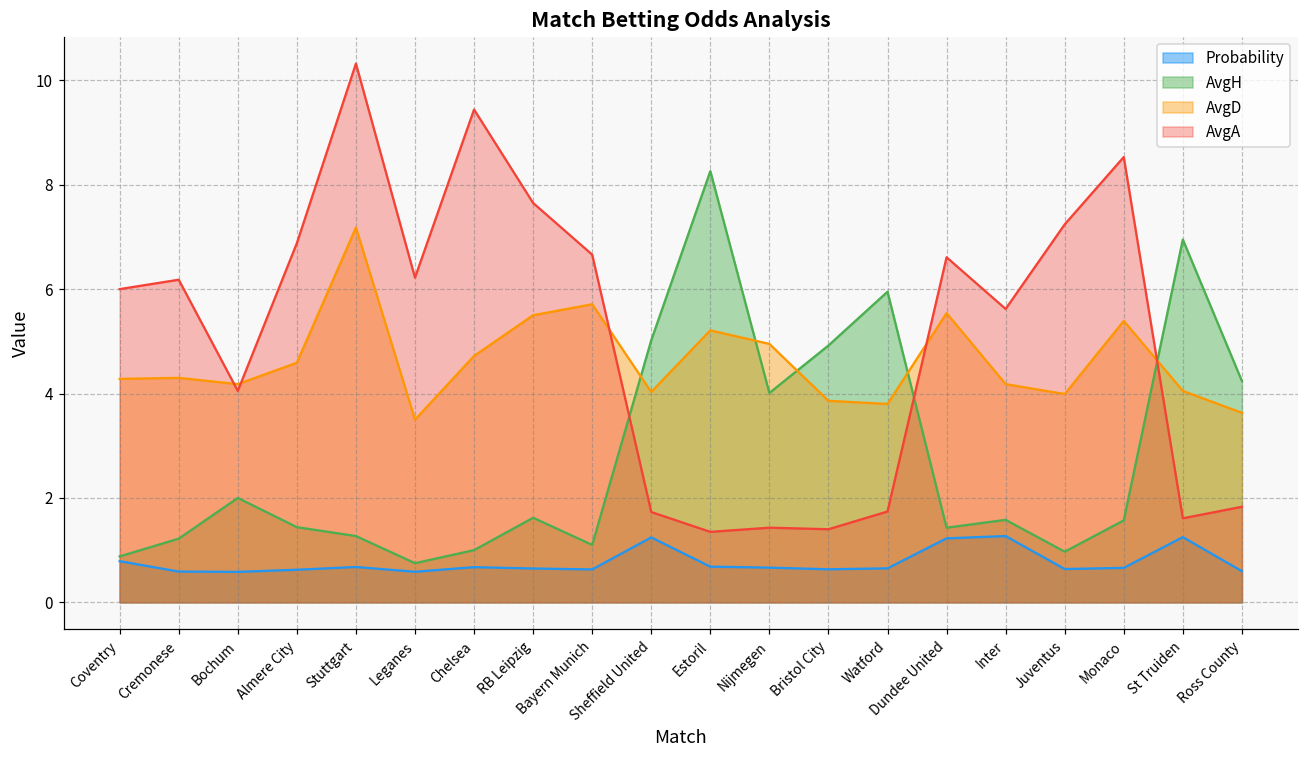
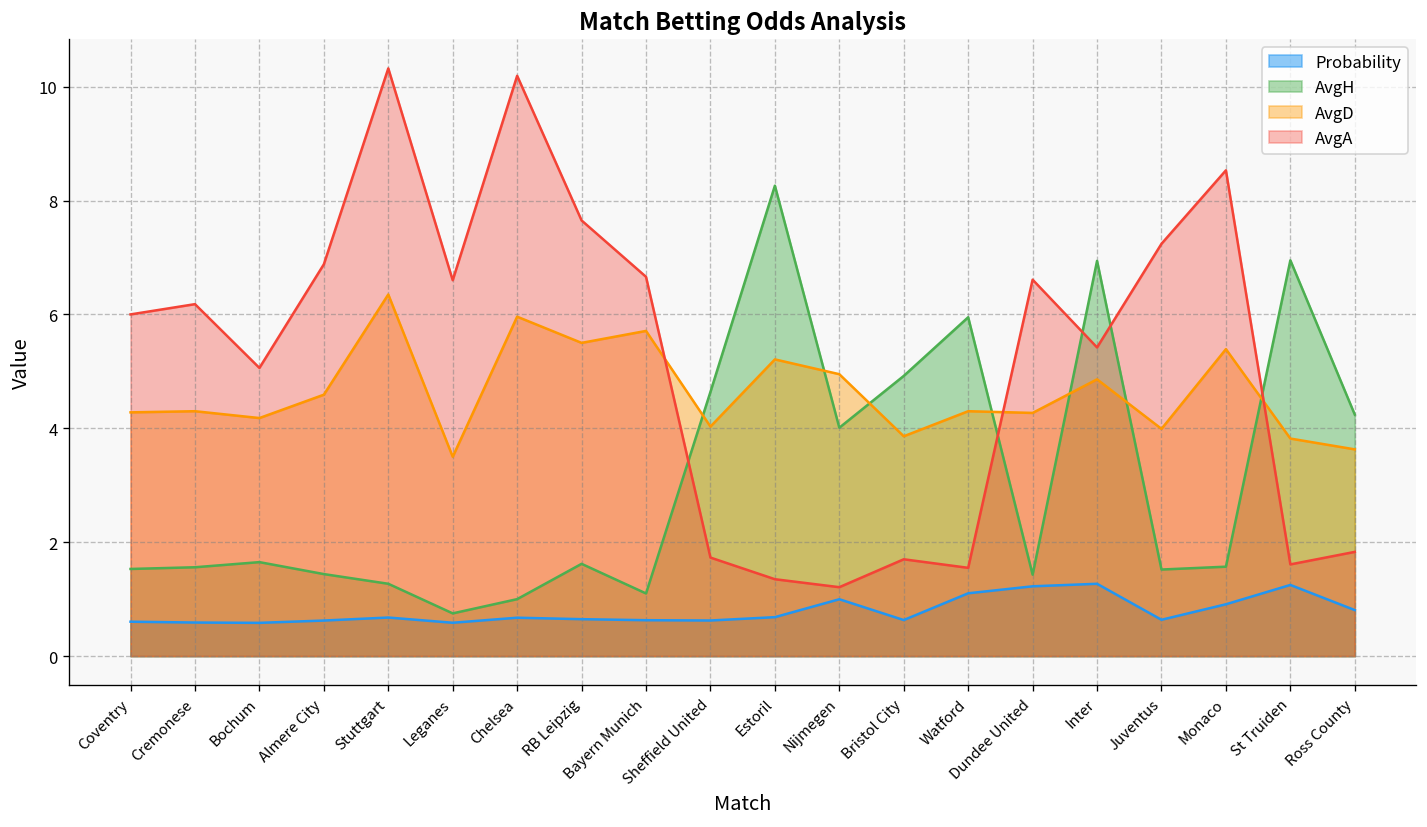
Probability, Coventry: 0.8 -> 0.6
AvgH, Coventry: 0.9 -> 1.5
AvgH, Cremonese: 1.2 -> 1.6
AvgH, Bochum: 2.0 -> 1.7
AvgA, Bochum: 4.1 -> 5.1
AvgD, Stuttgart: 7.2 -> 6.4
AvgA, Leganes: 6.2 -> 6.6
AvgD, Chelsea: 4.7 -> 6.0
AvgA, Chelsea: 9.4 -> 10.2
Probability, Sheffield United: 1.2 -> 0.6
AvgH, Sheffield United: 5.0 -> 4.6
Probability, Nijmegen: 0.7 -> 1.0
AvgA, Nijmegen: 1.4 -> 1.2
AvgA, Bristol City: 1.4 -> 1.7
Probability, Watford: 0.7 -> 1.1
AvgD, Watford: 3.8 -> 4.3
AvgA, Watford: 1.7 -> 1.6
AvgD, Dundee United: 5.5 -> 4.3
AvgH, Inter: 1.6 -> 6.9
AvgD, Inter: 4.2 -> 4.9
AvgA, Inter: 5.6 -> 5.4
AvgH, Juventus: 1.0 -> 1.5
Probability, Monaco: 0.7 -> 0.9
AvgD, St Truiden: 4.1 -> 3.8
Probability, Ross County: 0.6 -> 0.8
